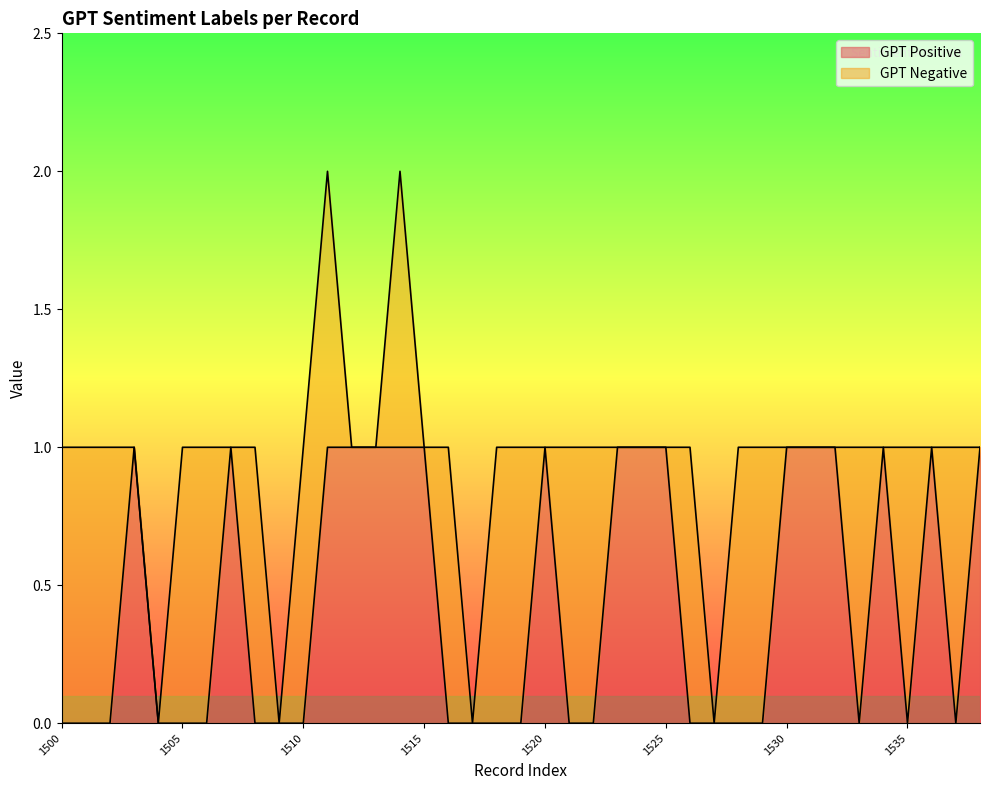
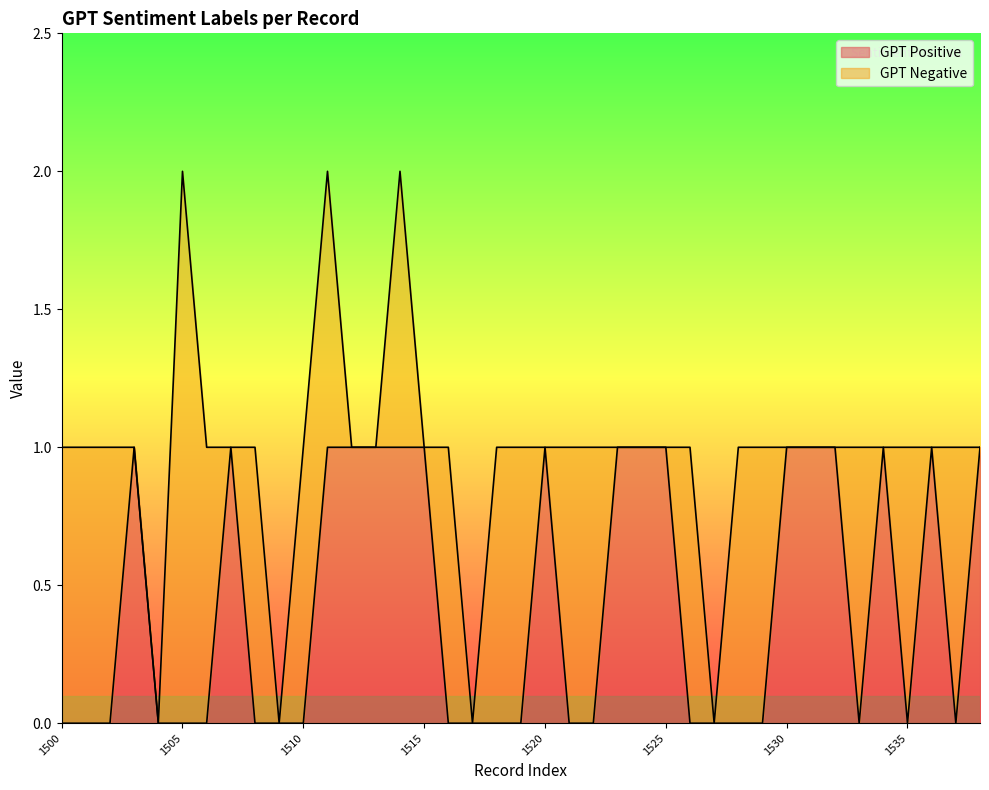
GPT Negative, 1505: 1 -> 2
